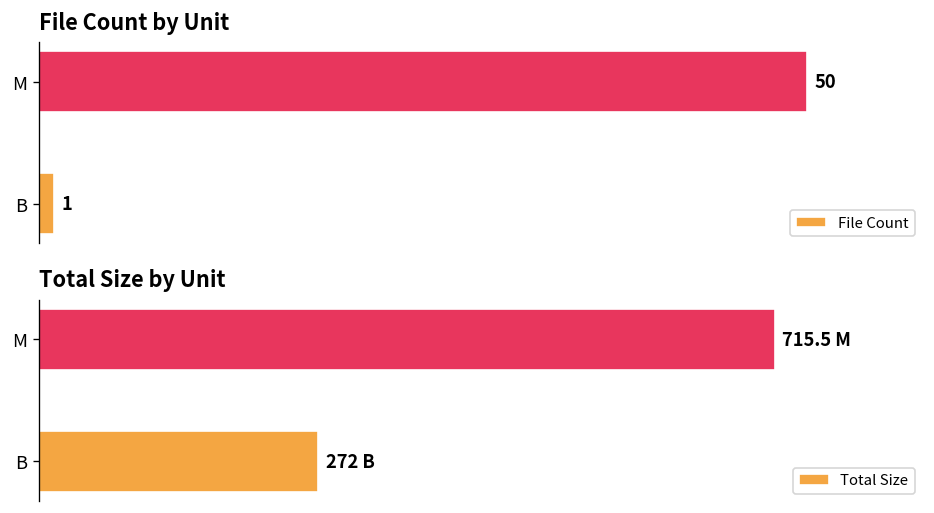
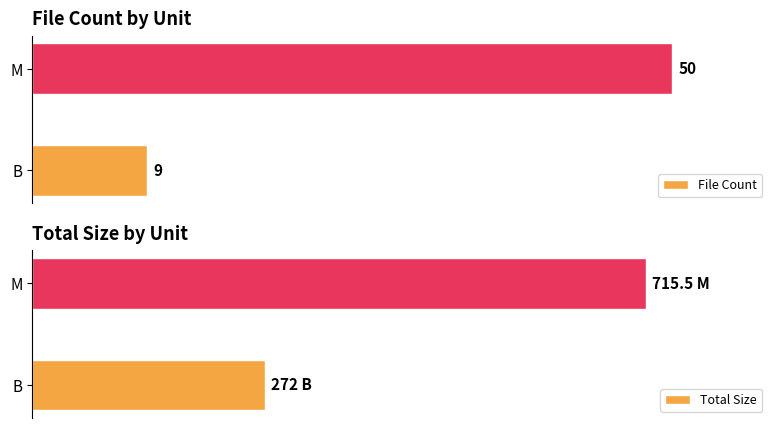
File Count by Unit, B: 1 -> 9
